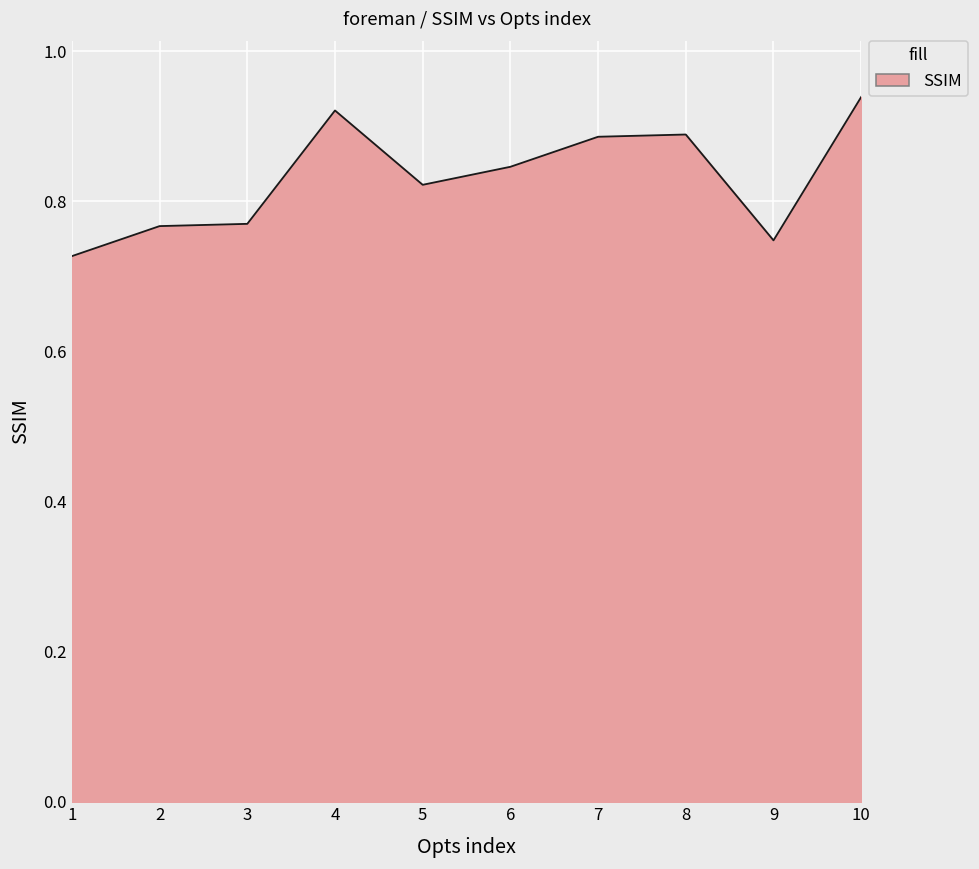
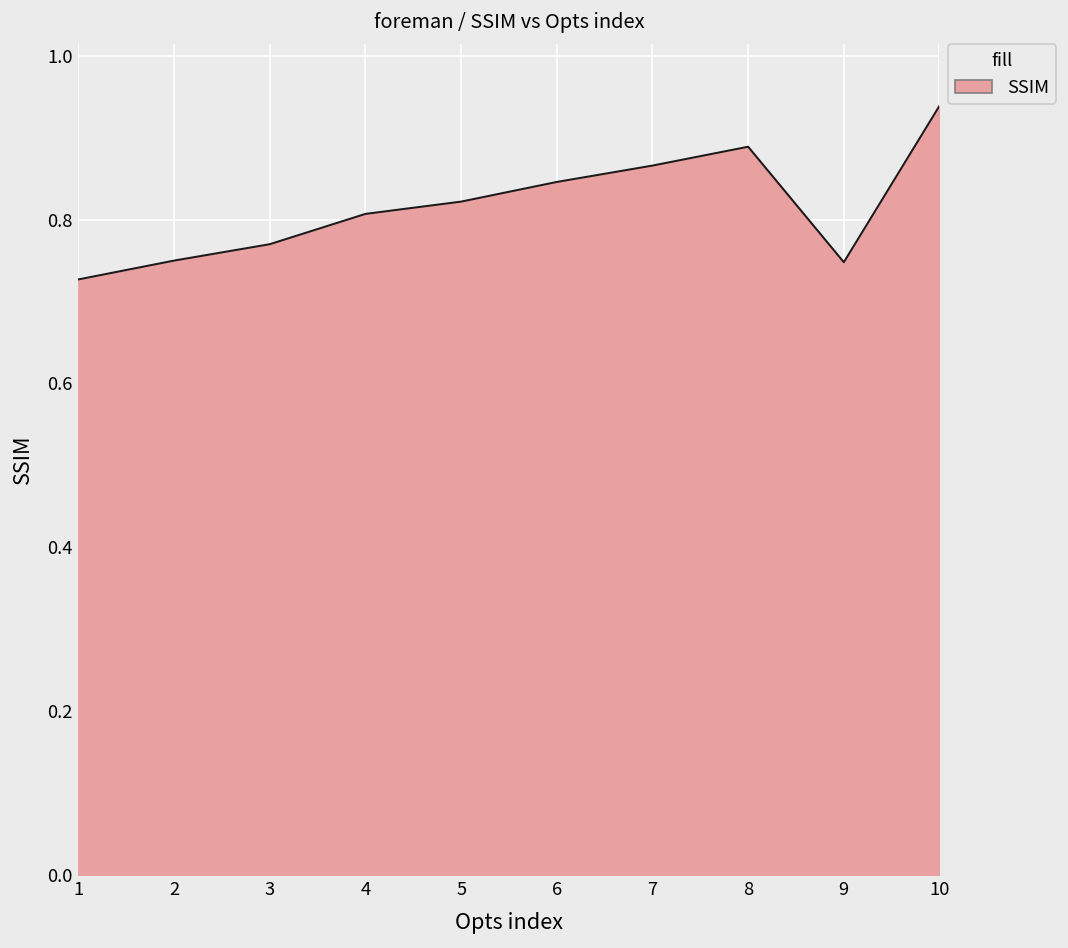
2: 0.77 -> 0.75
4: 0.92 -> 0.81
7: 0.89 -> 0.87
